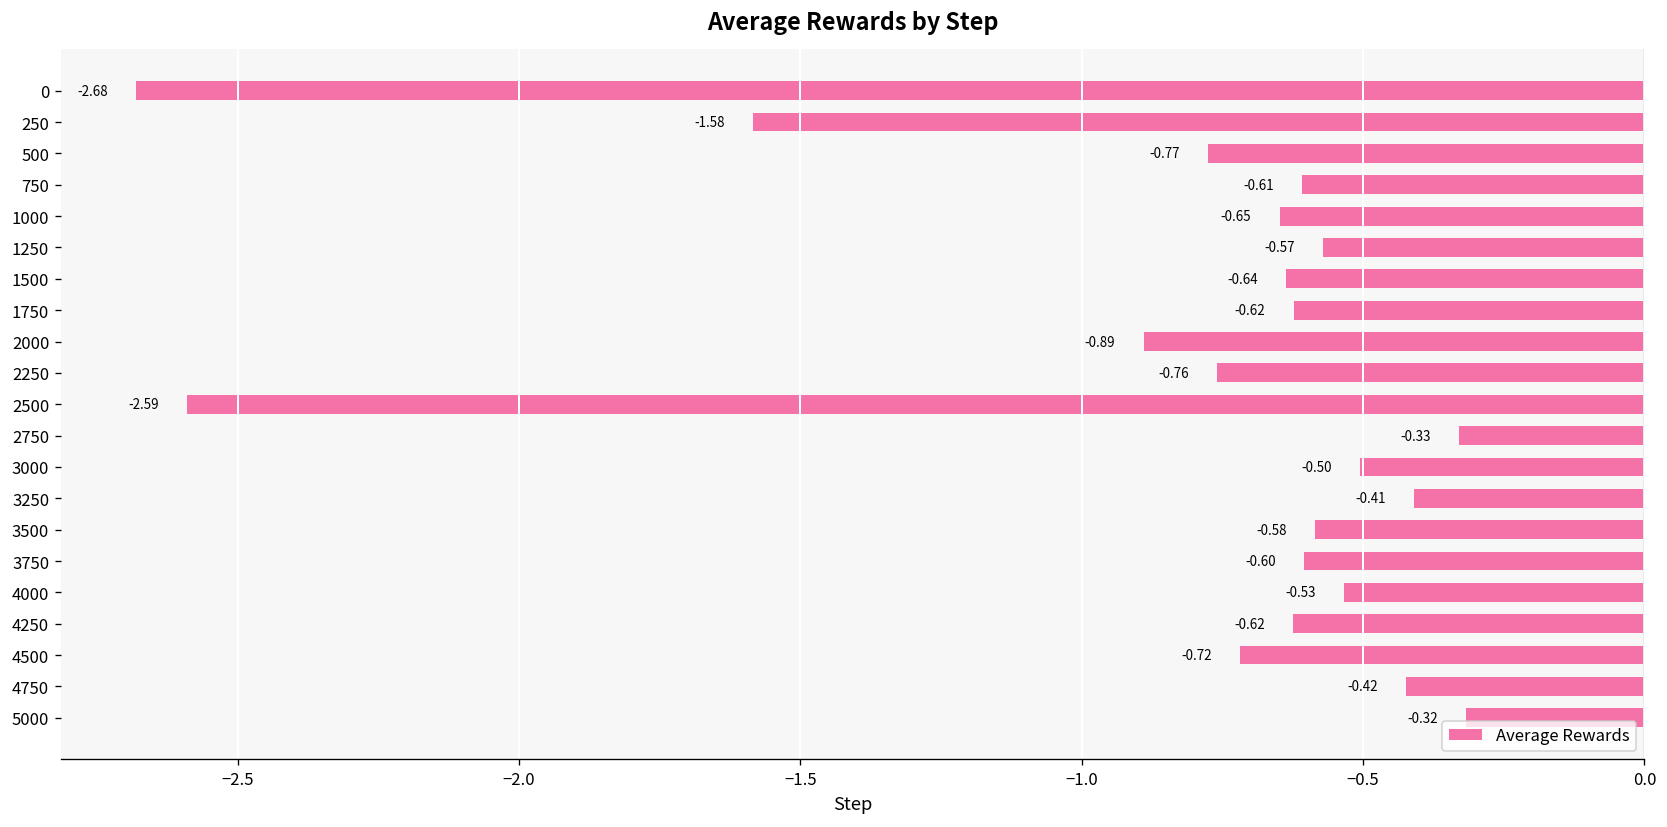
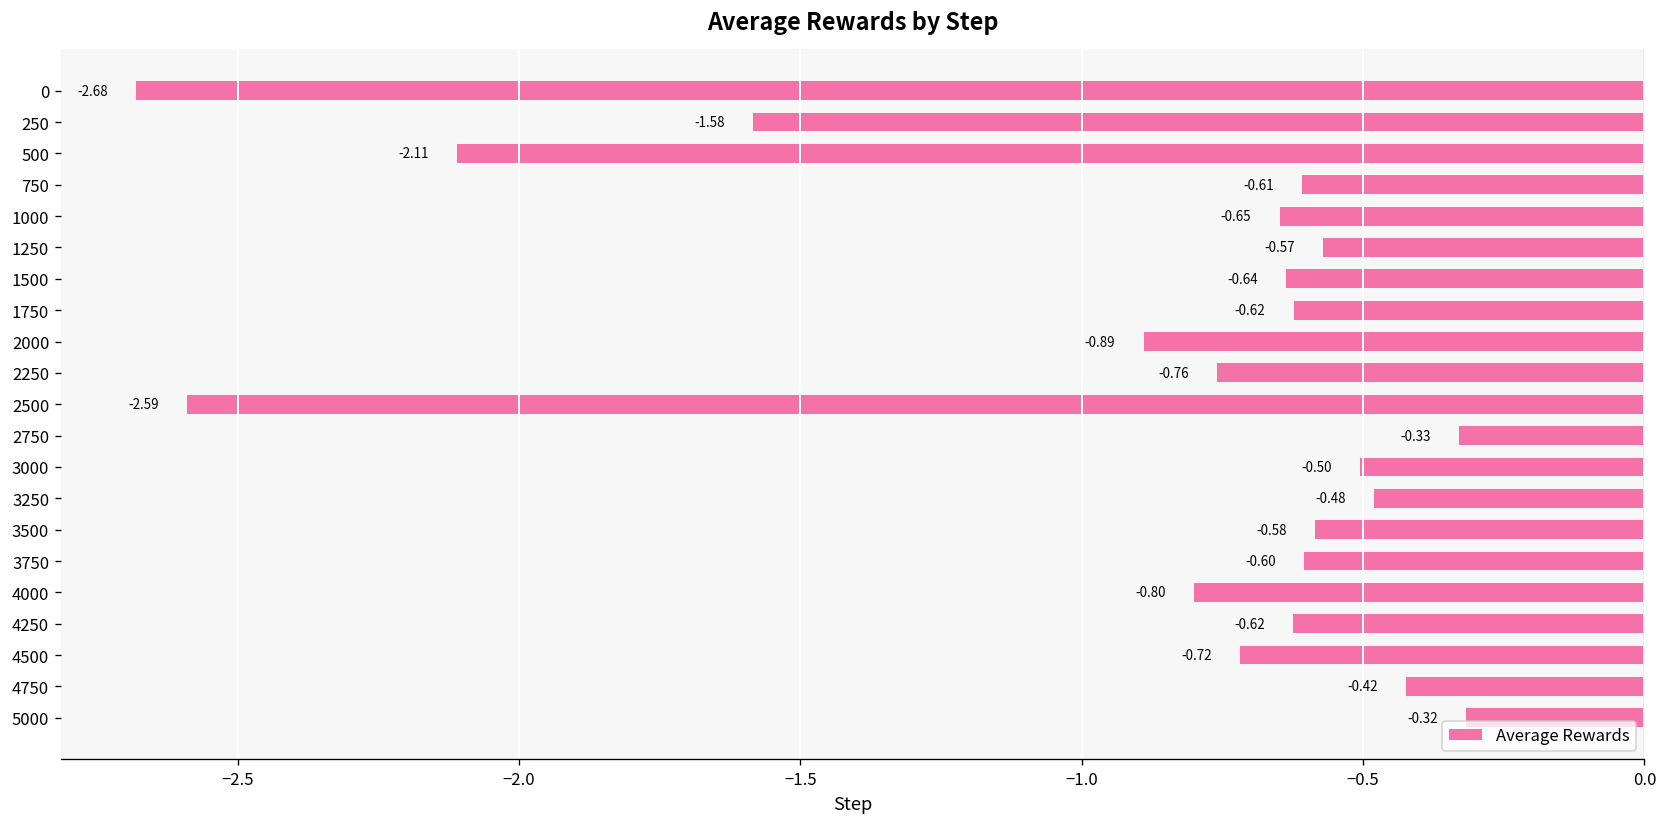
500: -0.77 -> -2.11
3250: -0.41 -> -0.48
4000: -0.53 -> -0.80
